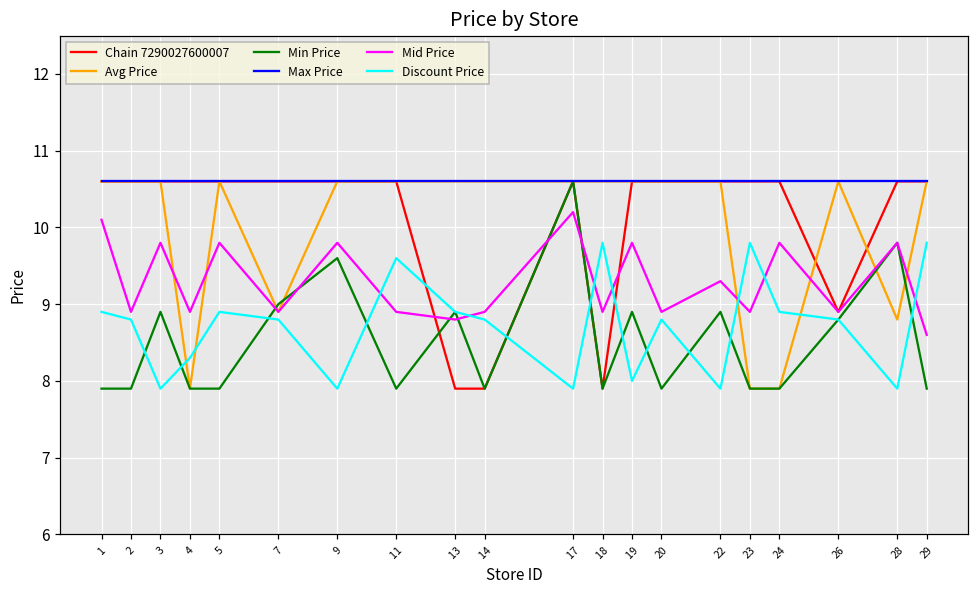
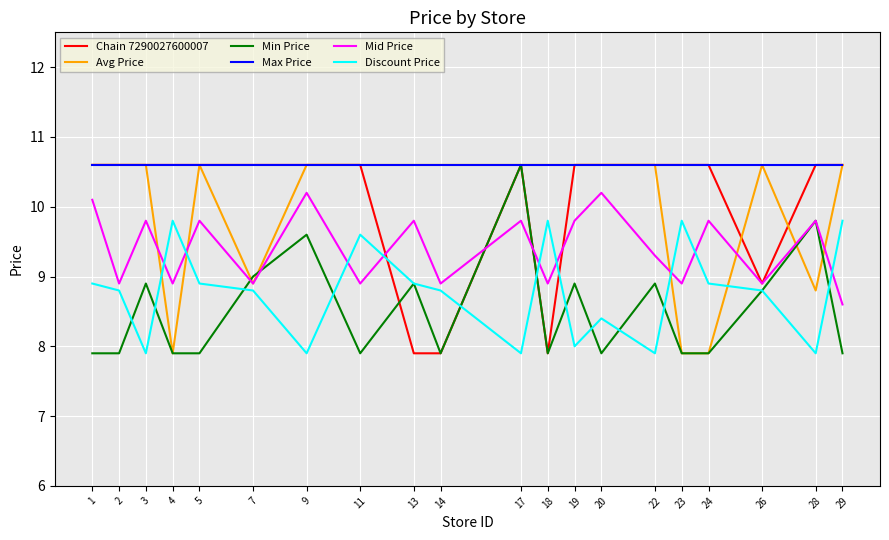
Discount Price, 4: 8.3 -> 9.8
Mid Price, 9: 9.8 -> 10.2
Mid Price, 13: 8.8 -> 9.8
Mid Price, 17: 10.2 -> 9.8
Mid Price, 20: 8.9 -> 10.2
Discount Price, 20: 8.8 -> 8.4
